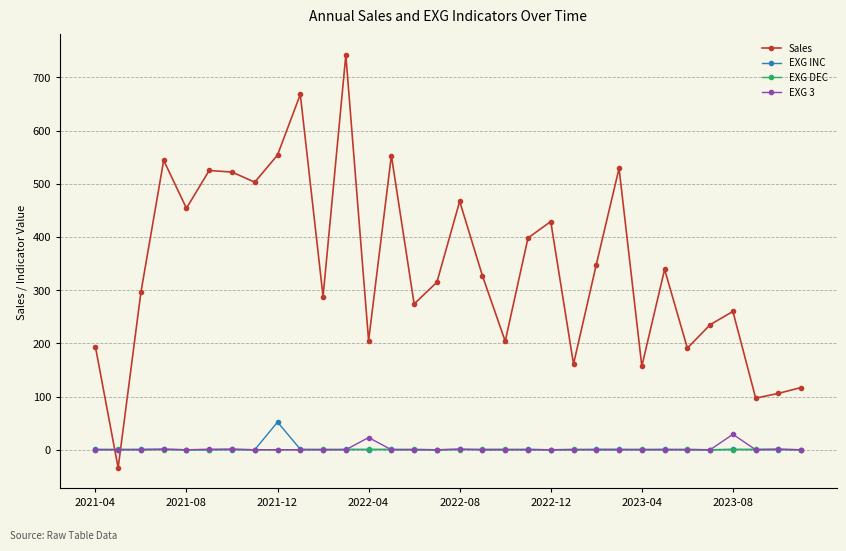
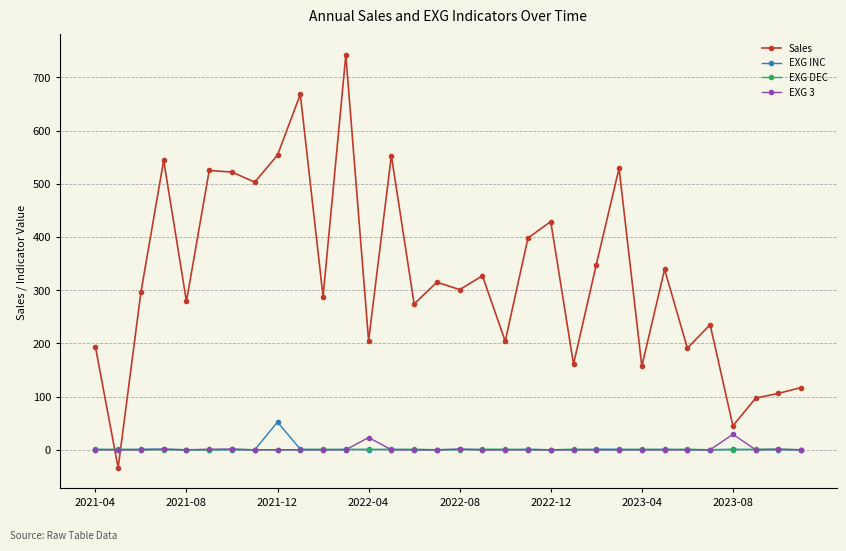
Sales, 2021-08: 450 -> 280
Sales, 2022-08: 470 -> 300
Sales, 2023-08: 260 -> 50
